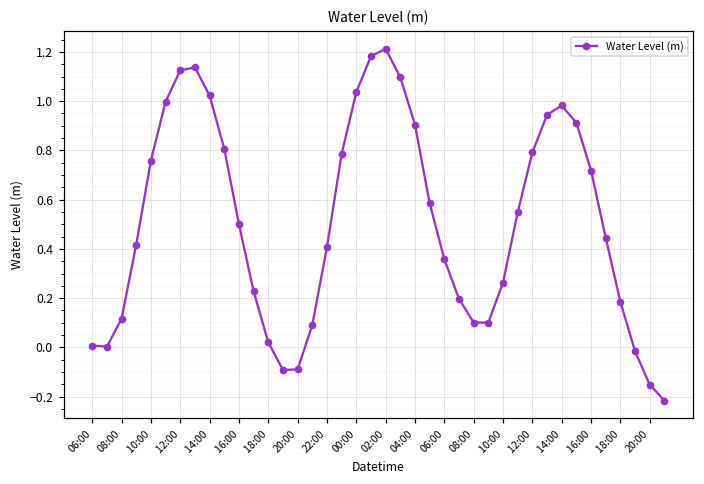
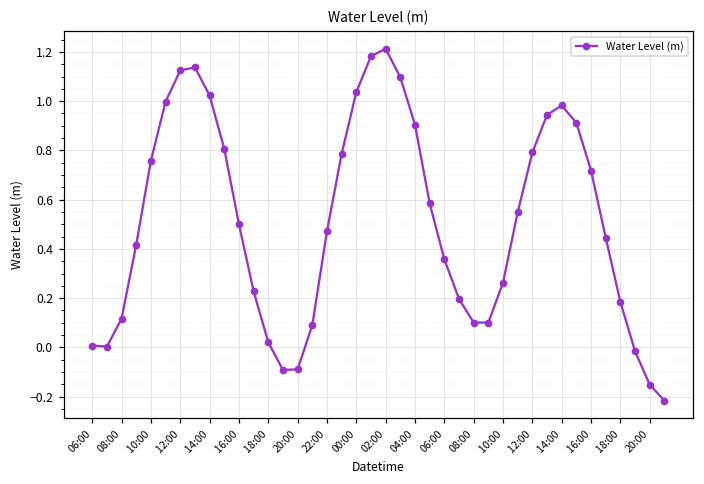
22:00: 0.41 -> 0.47
